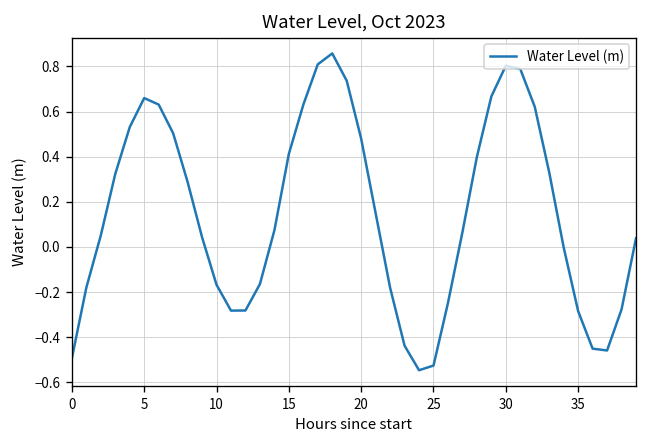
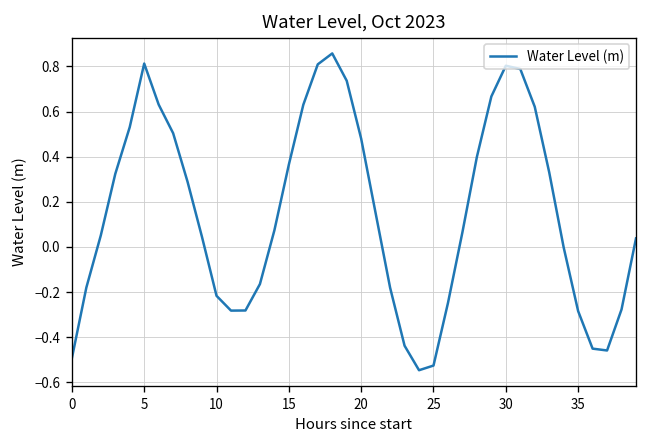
5: 0.66 -> 0.81
10: -0.17 -> -0.22
15: 0.41 -> 0.36
